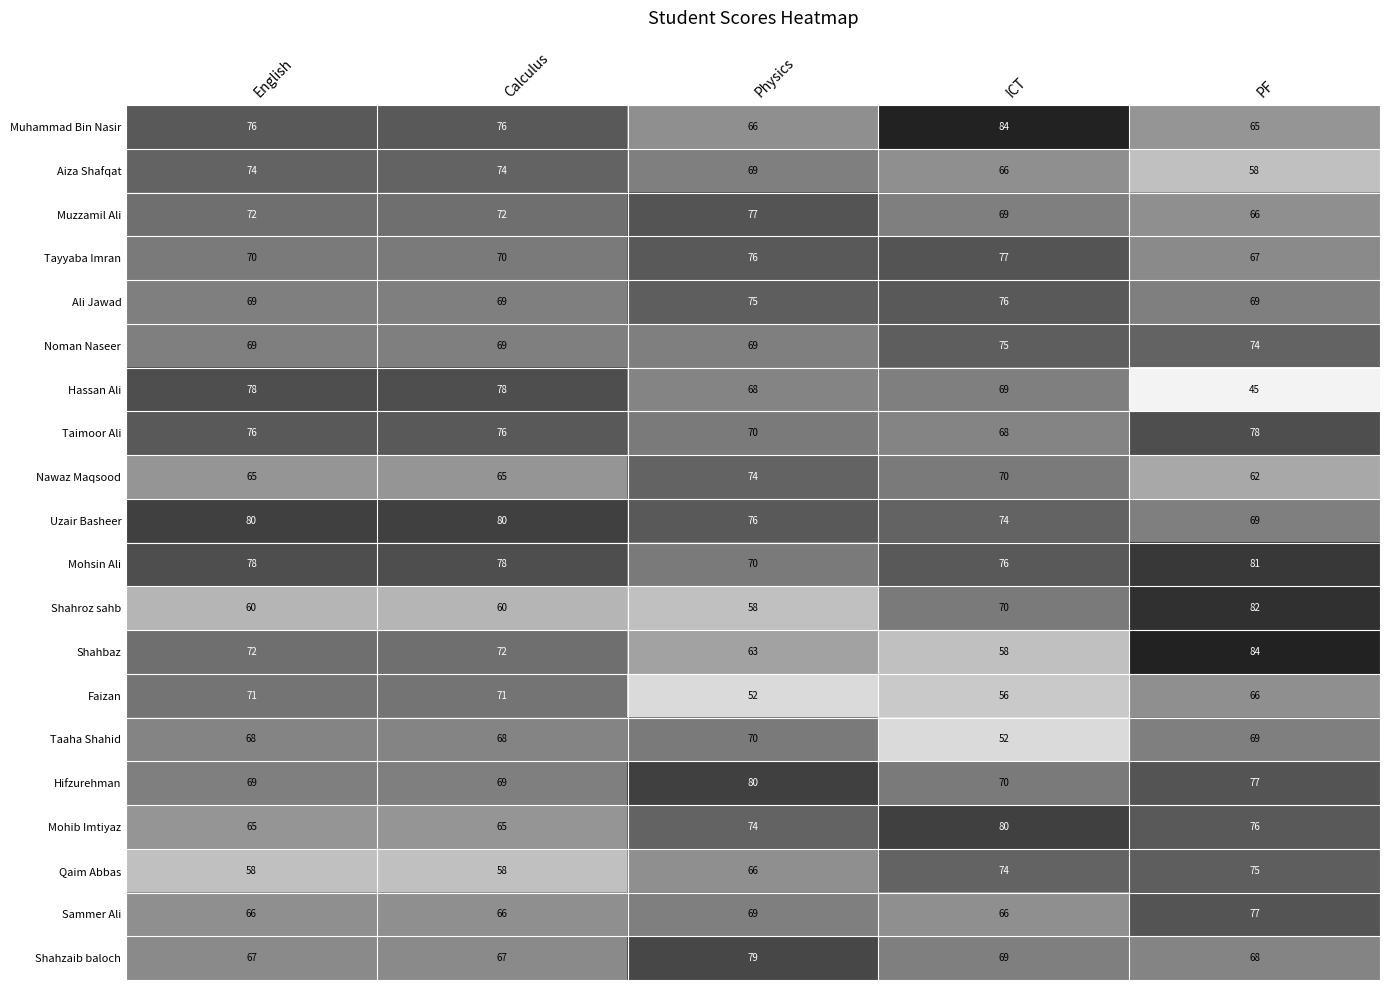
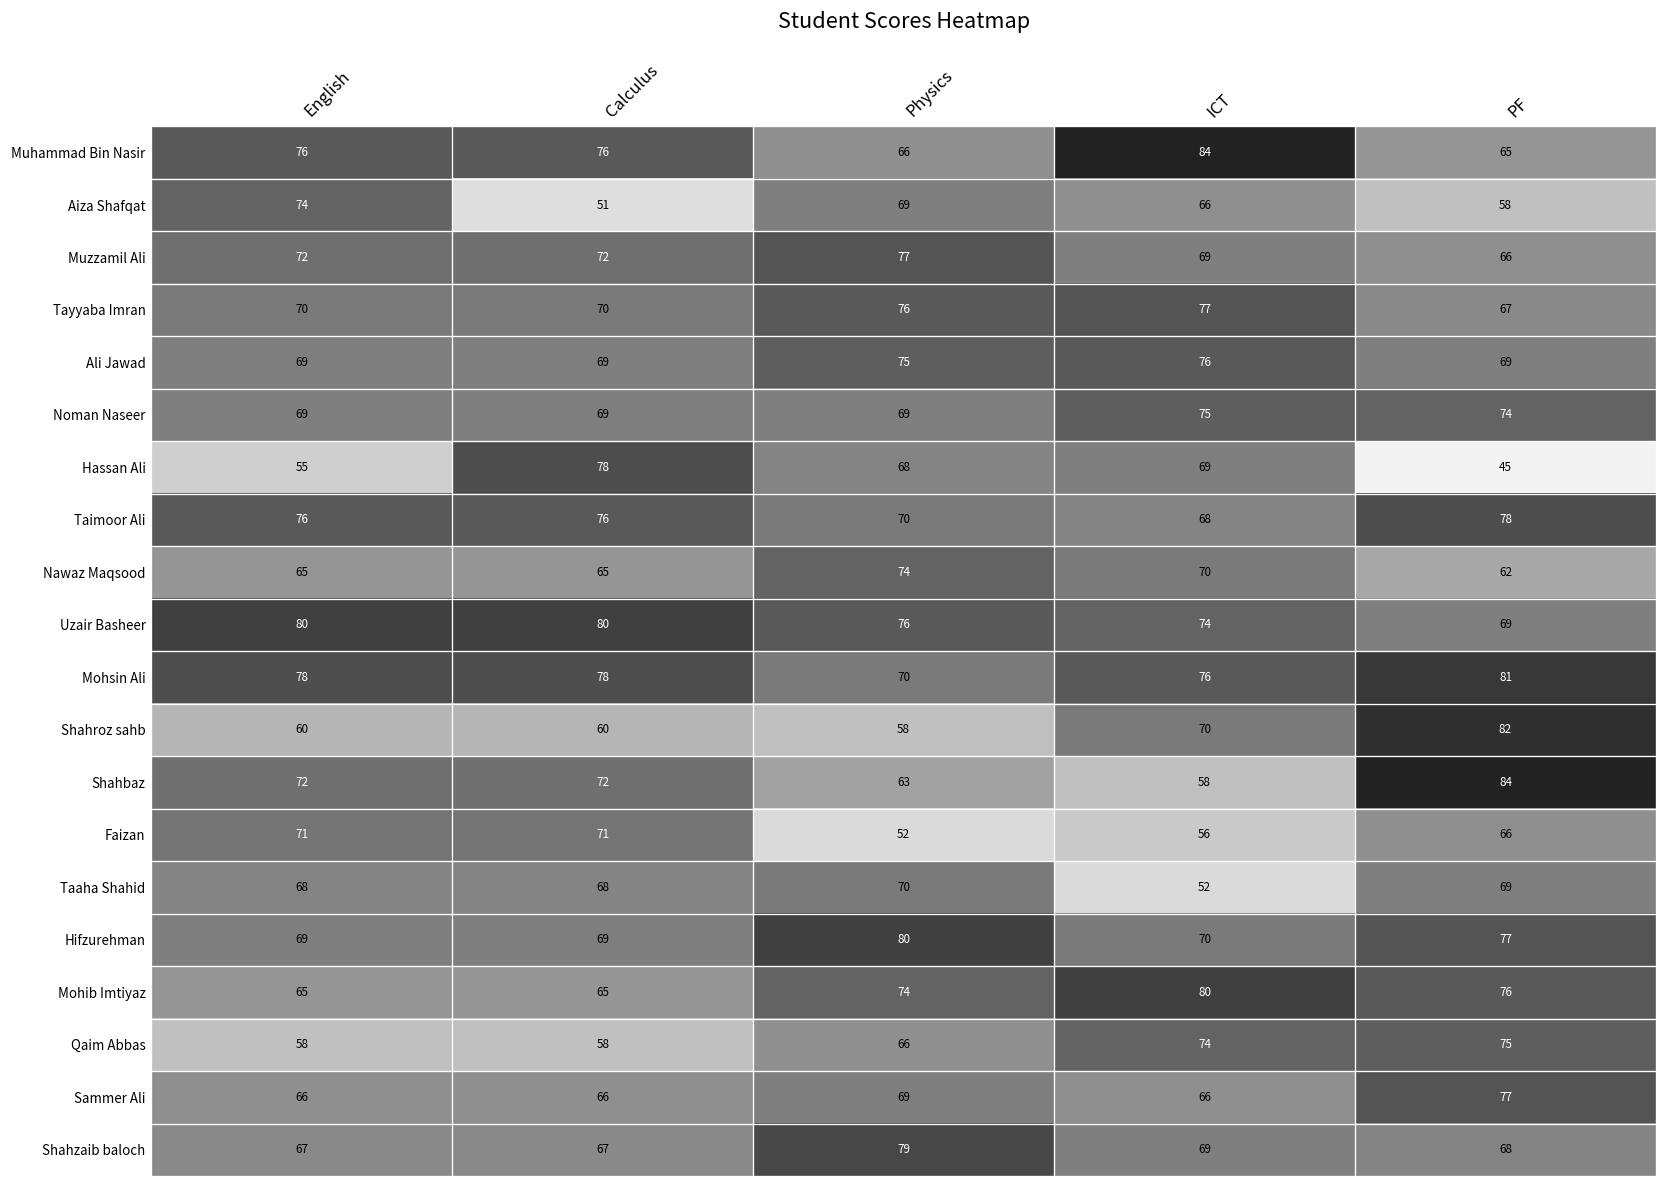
Aiza Shafqat, Calculus: 74 -> 51
Hassan Ali, English: 78 -> 55
